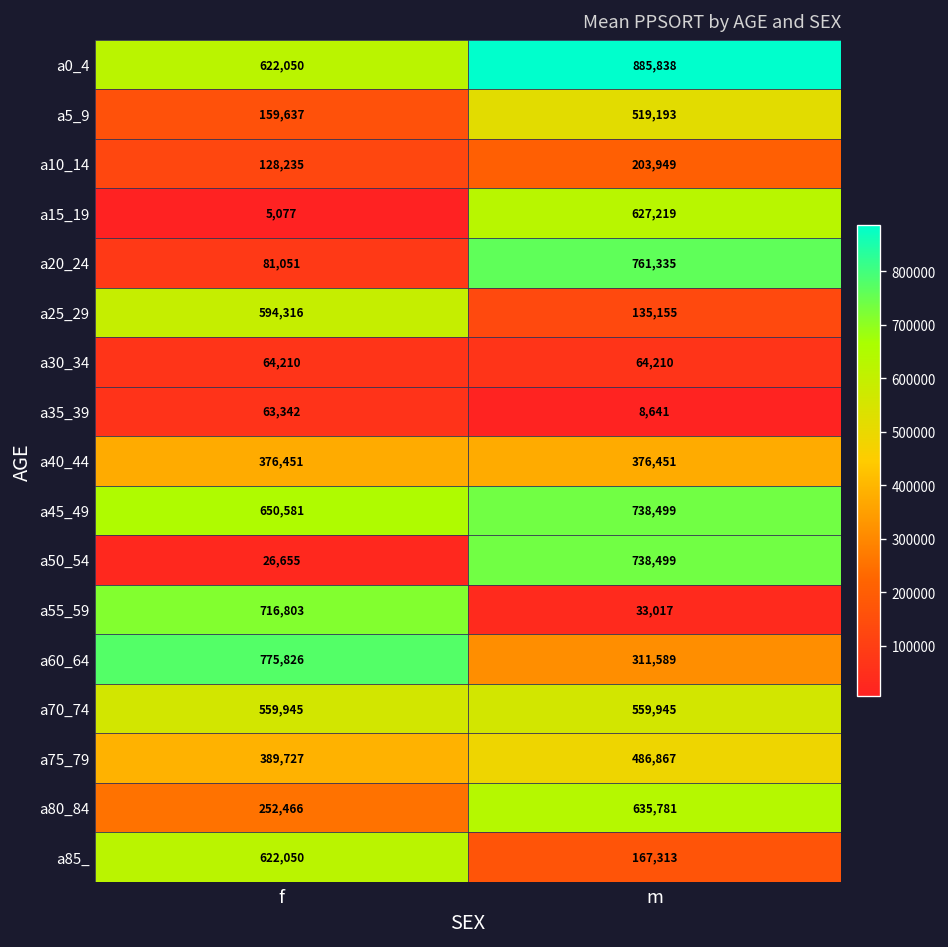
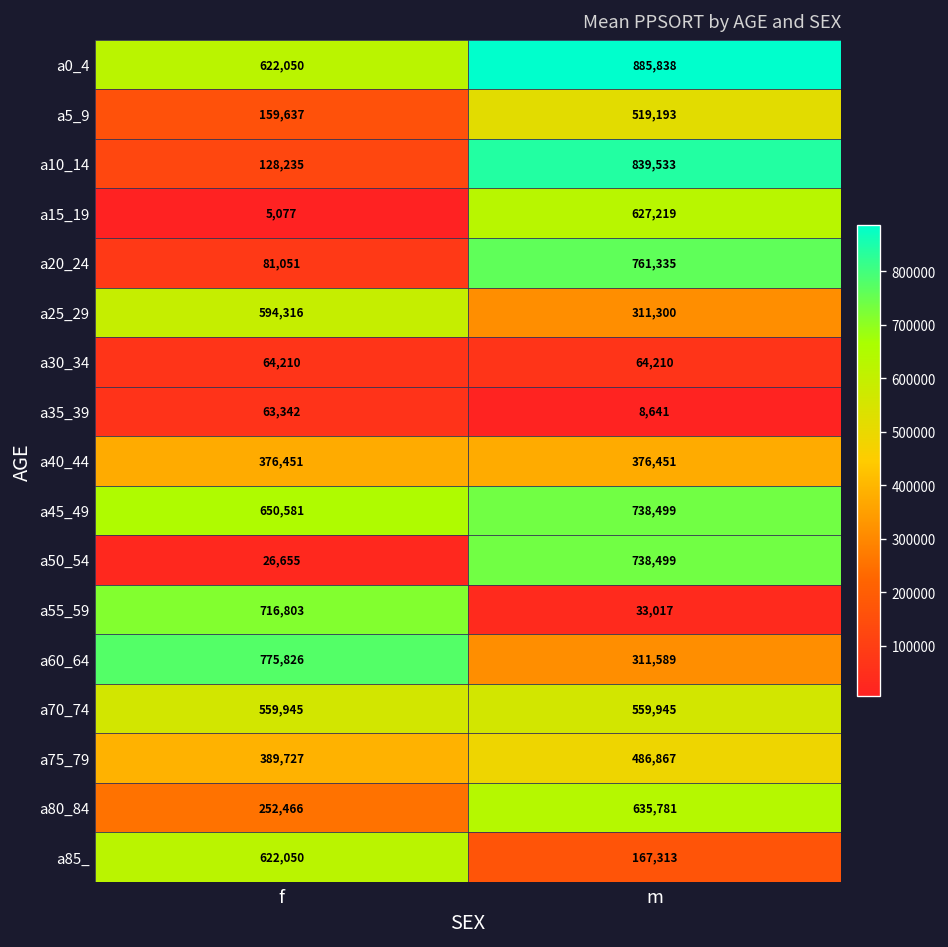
a10_14, m: 203,949 -> 839,533
a25_29, m: 135,155 -> 311,300
